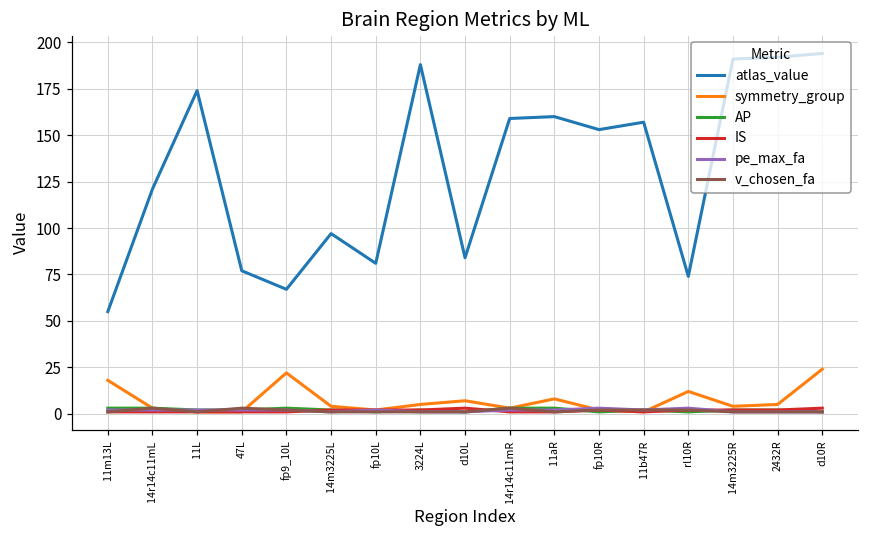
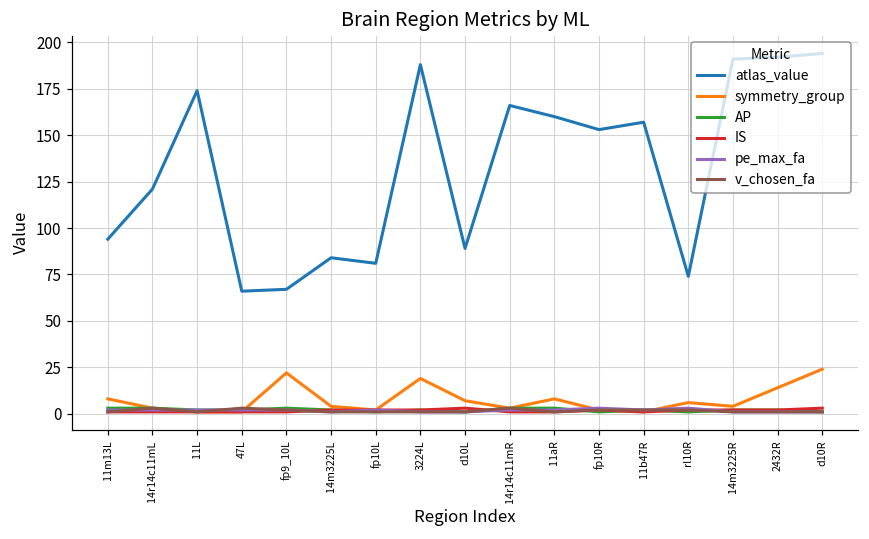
atlas_value, 11m13L: 55 -> 94
symmetry_group, 11m13L: 18 -> 8
atlas_value, 47L: 77 -> 66
atlas_value, 14m3225L: 97 -> 84
symmetry_group, 3224L: 5 -> 19
atlas_value, d10L: 84 -> 89
atlas_value, 14r14c11mR: 159 -> 166
symmetry_group, rl10R: 12 -> 6
symmetry_group, 2432R: 5 -> 14
